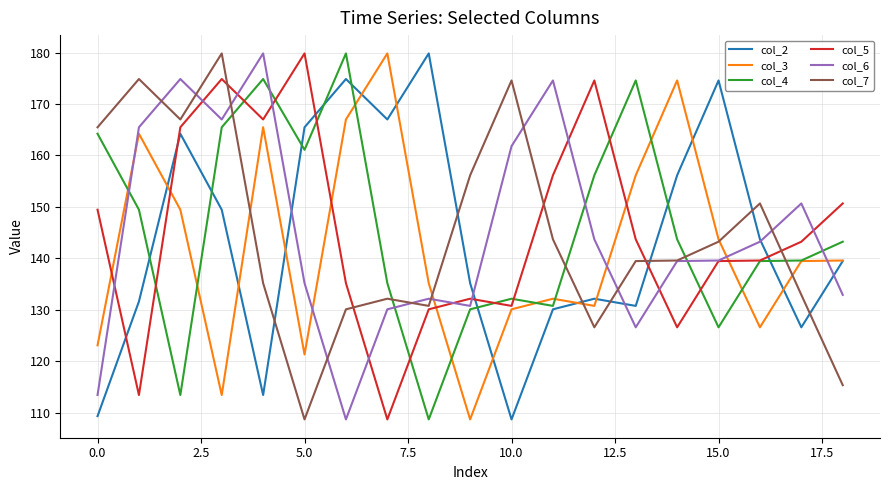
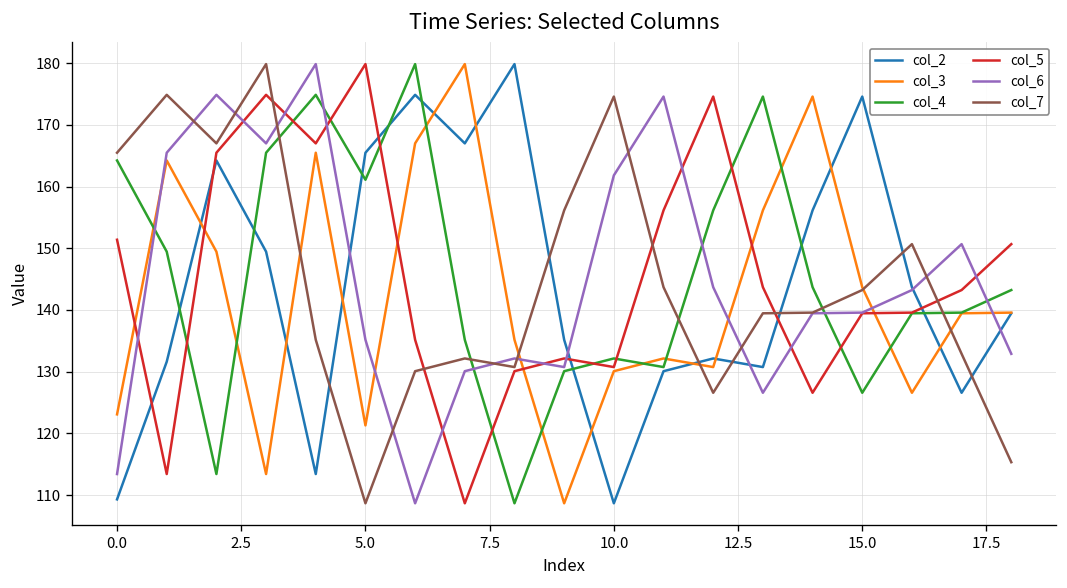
col_5, 0.0: 149 -> 151
